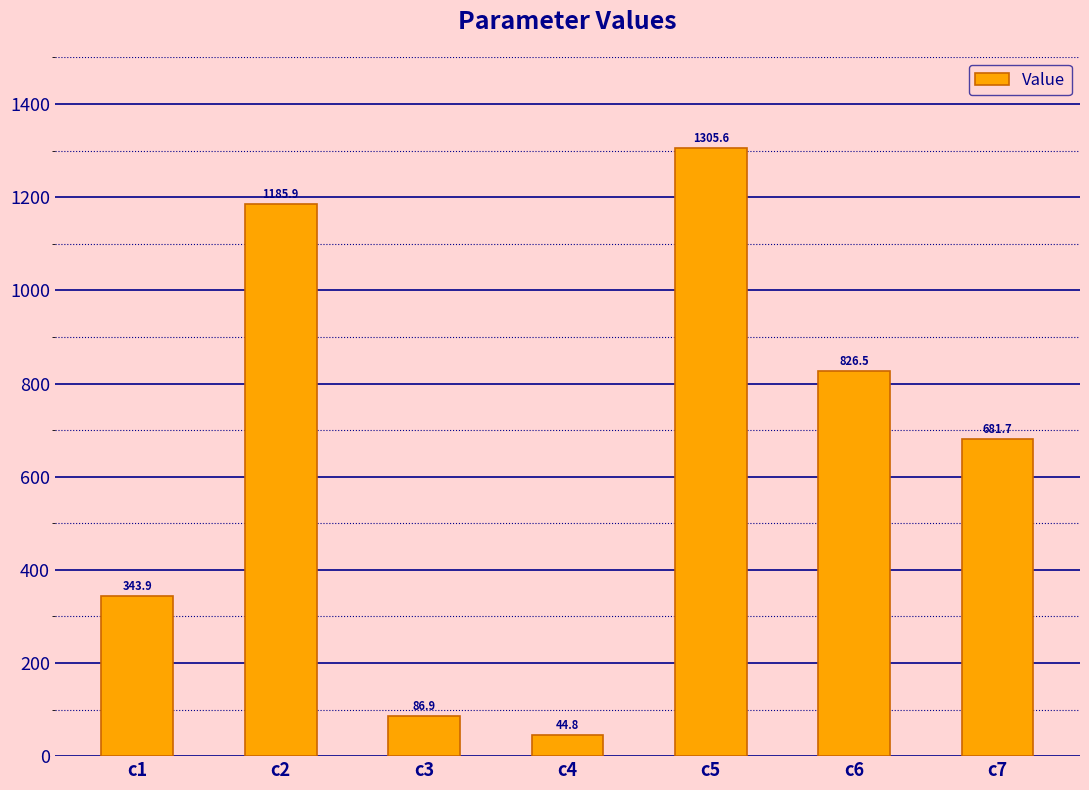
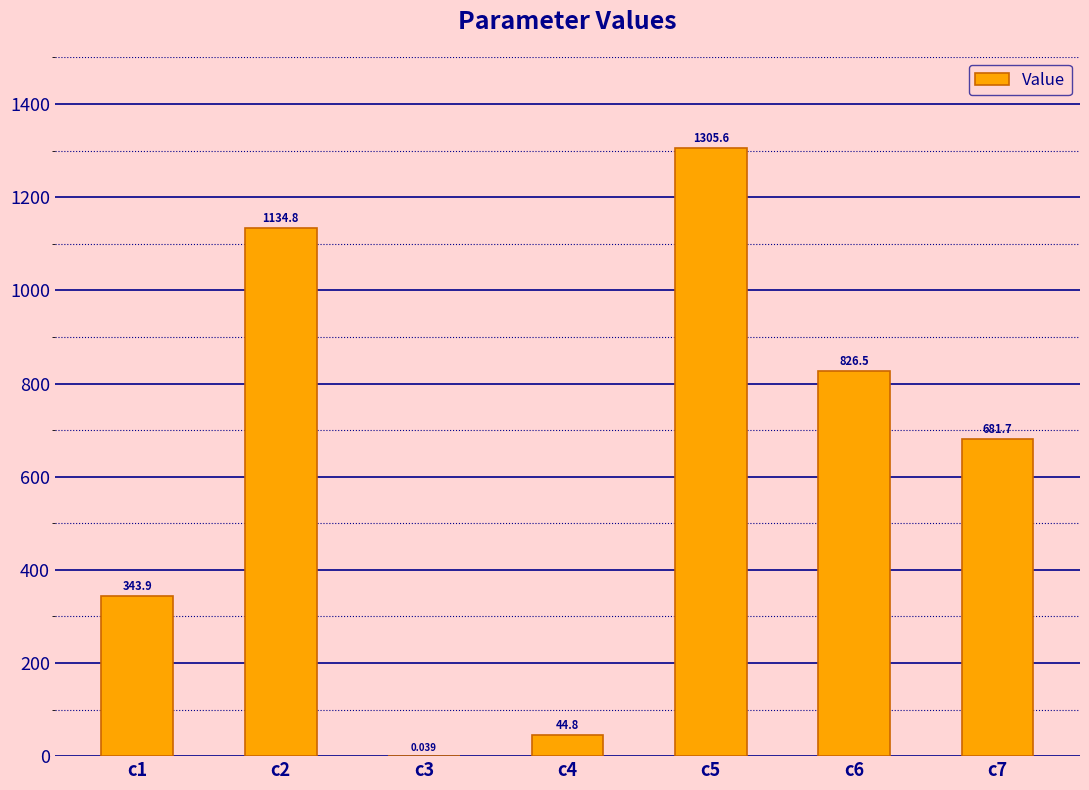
c2: 1185.9 -> 1134.8
c3: 86.9 -> 0.039
